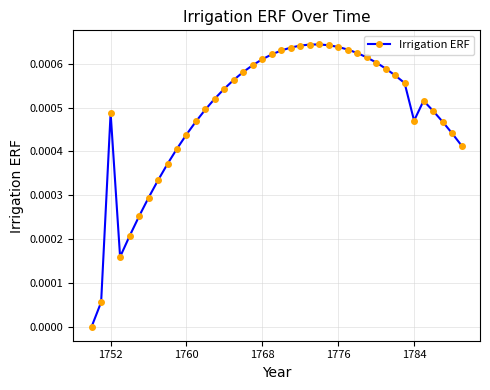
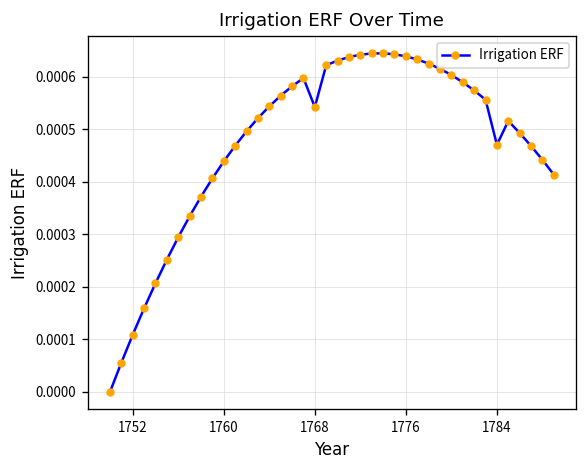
1752: 0.00049 -> 0.00011
1768: 0.00061 -> 0.00054
